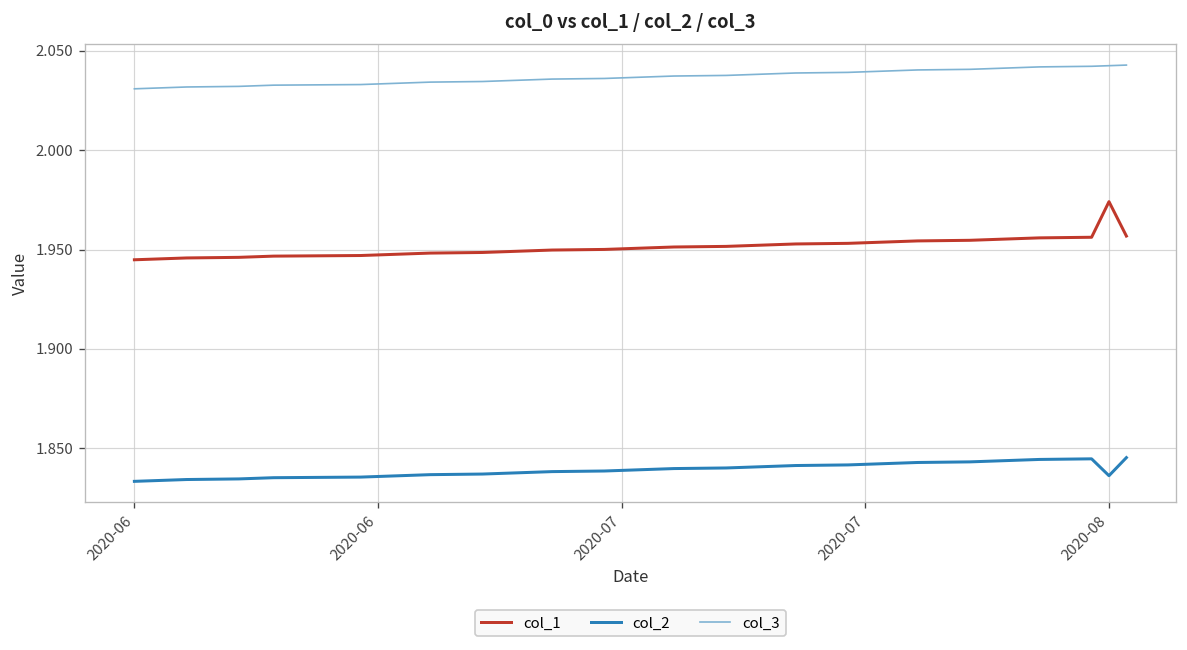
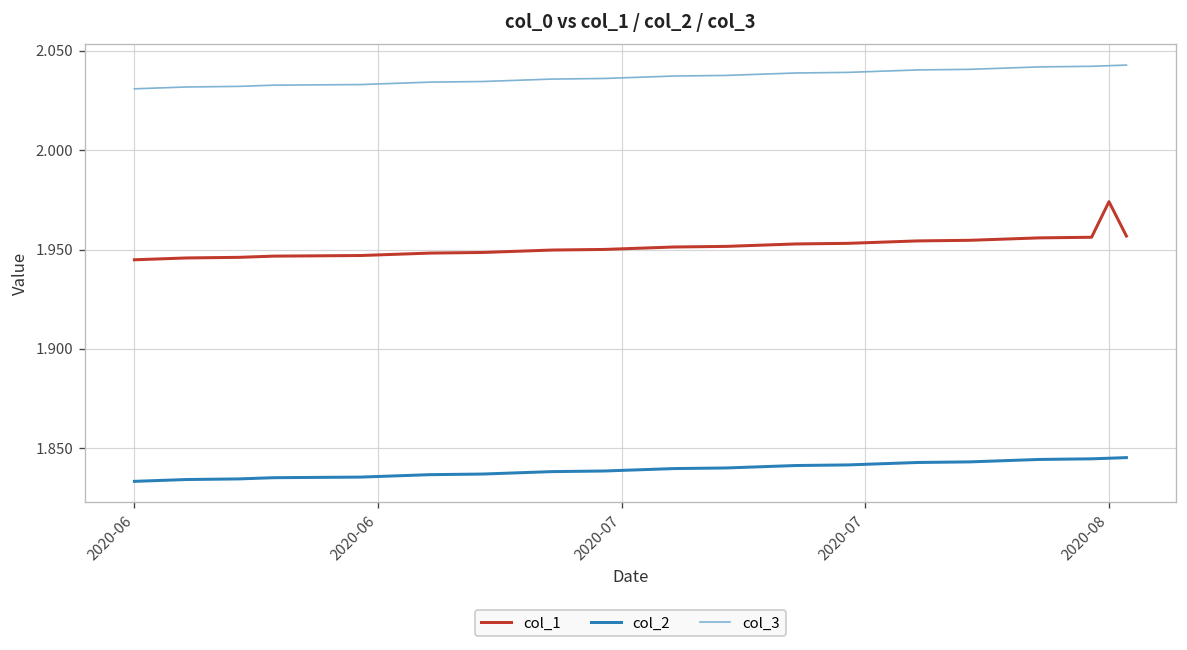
col_2, 2020-08: 1.836 -> 1.845
